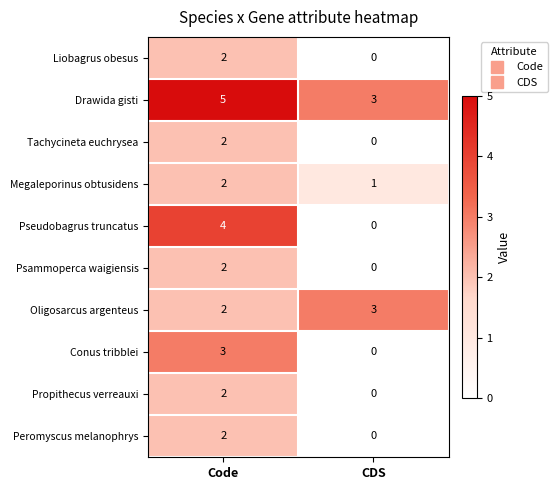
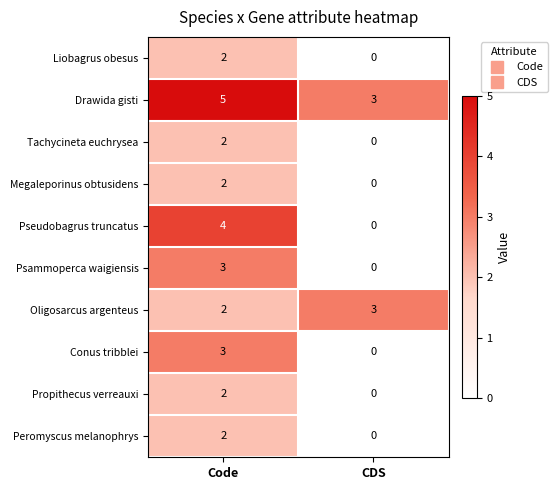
Megaleporinus obtusidens, CDS: 1 -> 0
Psammoperca waigiensis, Code: 2 -> 3
